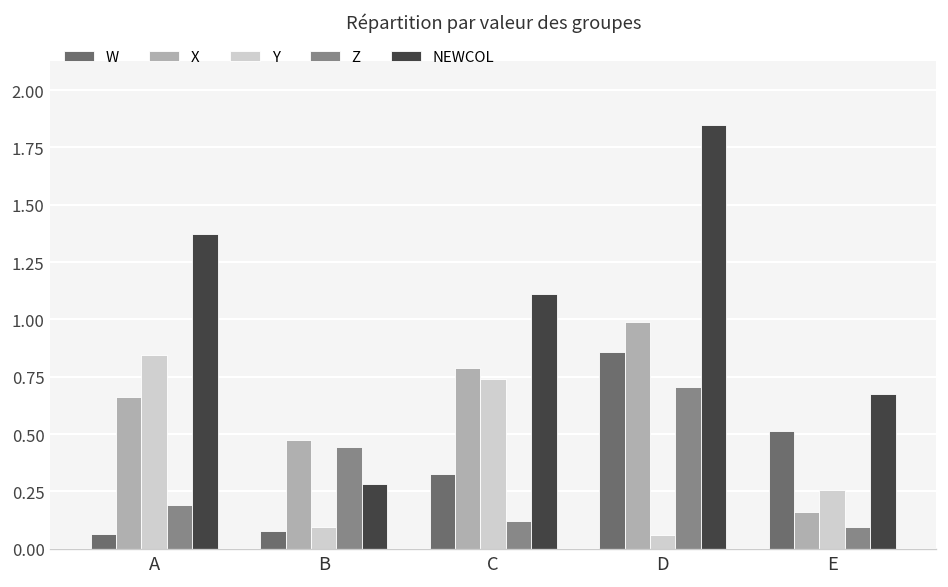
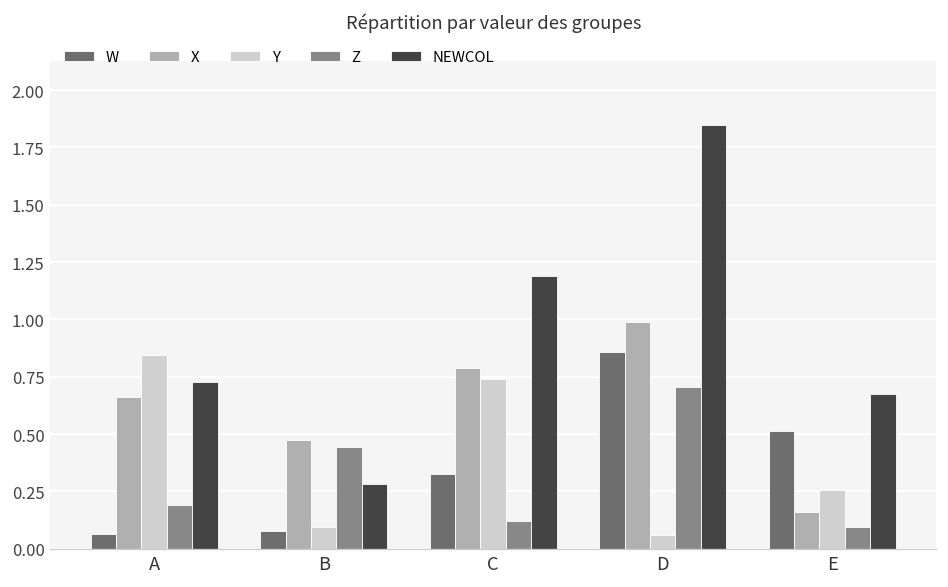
NEWCOL, A: 1.37 -> 0.73
NEWCOL, C: 1.11 -> 1.19
